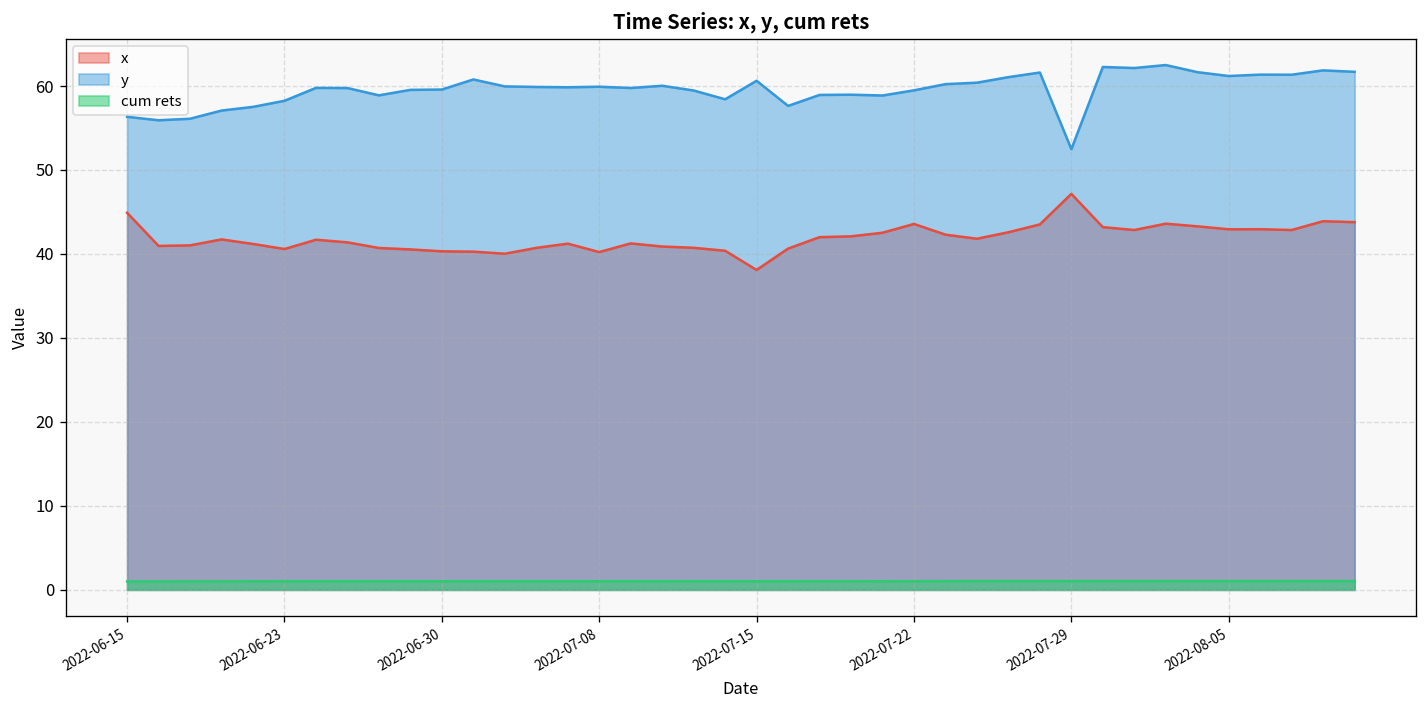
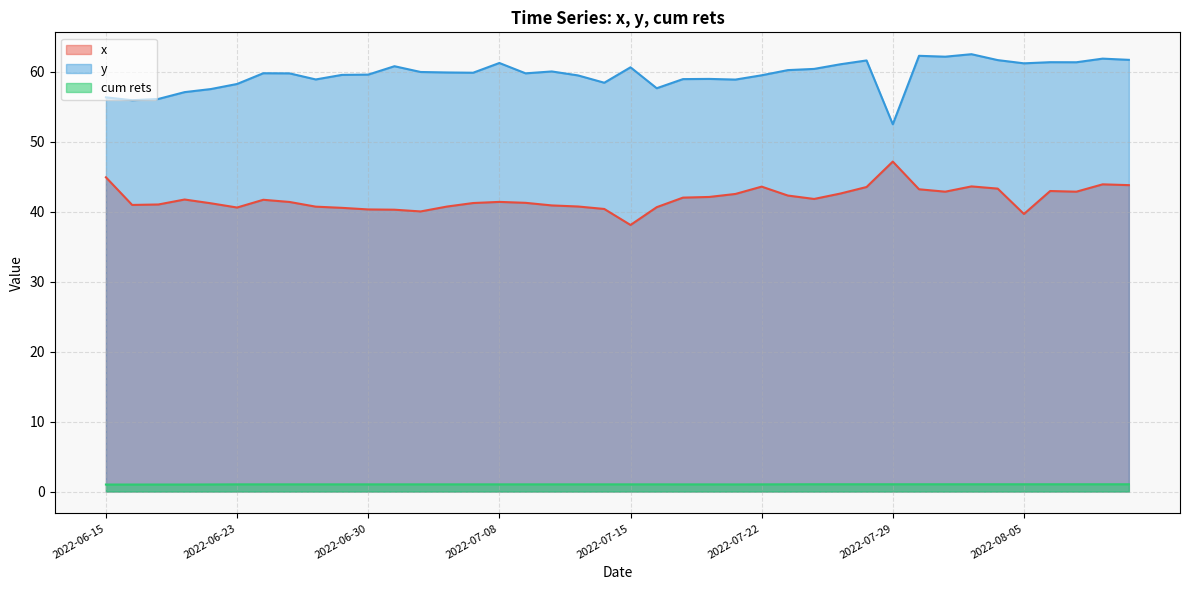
x, 2022-07-08: 40 -> 41
y, 2022-07-08: 60 -> 61
x, 2022-08-05: 43 -> 40
